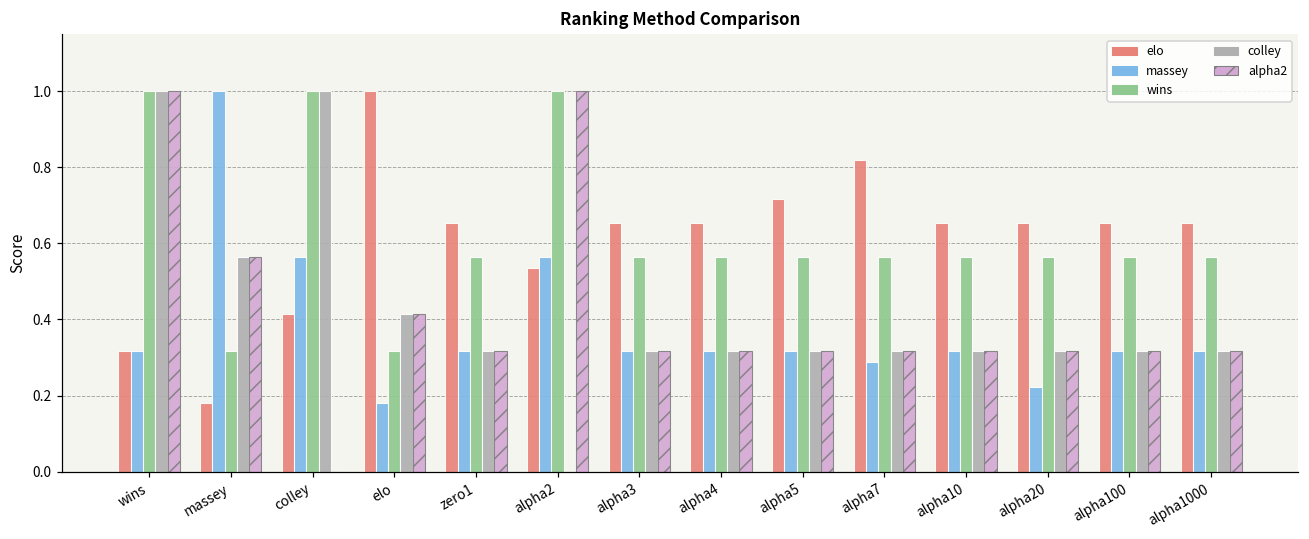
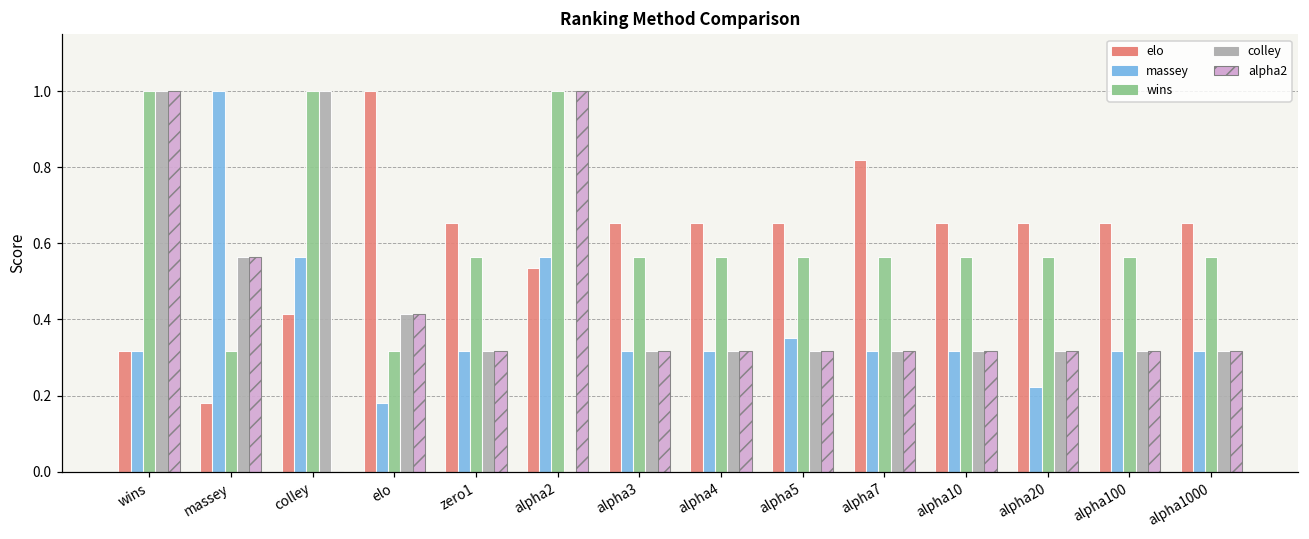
elo, alpha5: 0.72 -> 0.65
massey, alpha5: 0.32 -> 0.35
massey, alpha7: 0.29 -> 0.32
